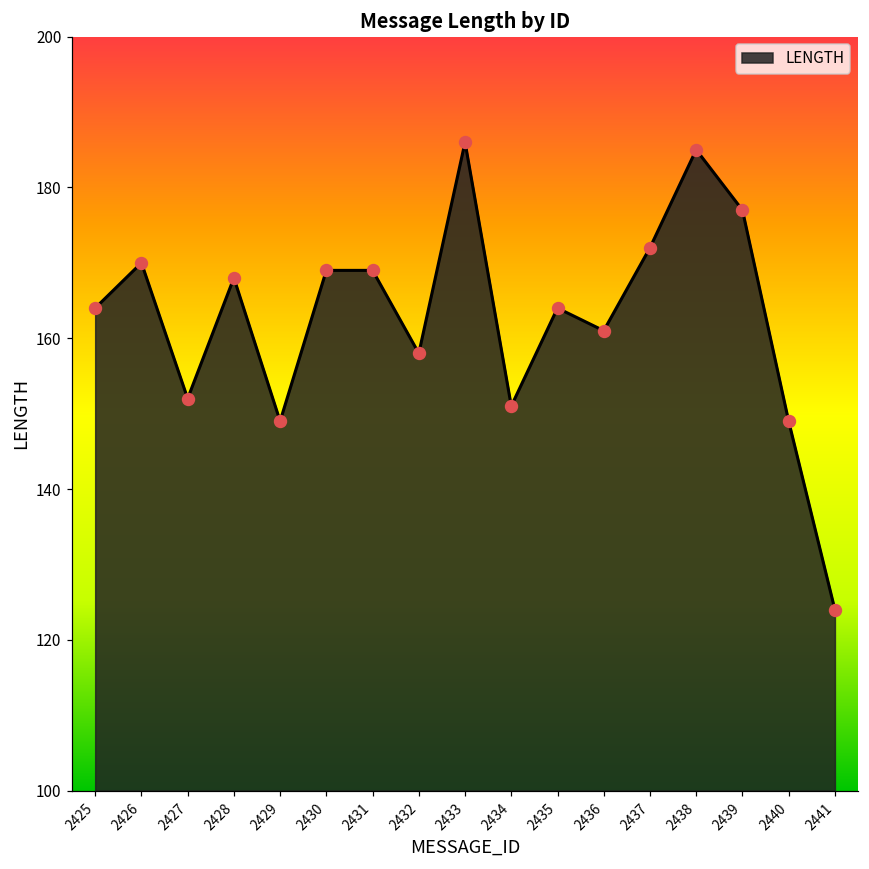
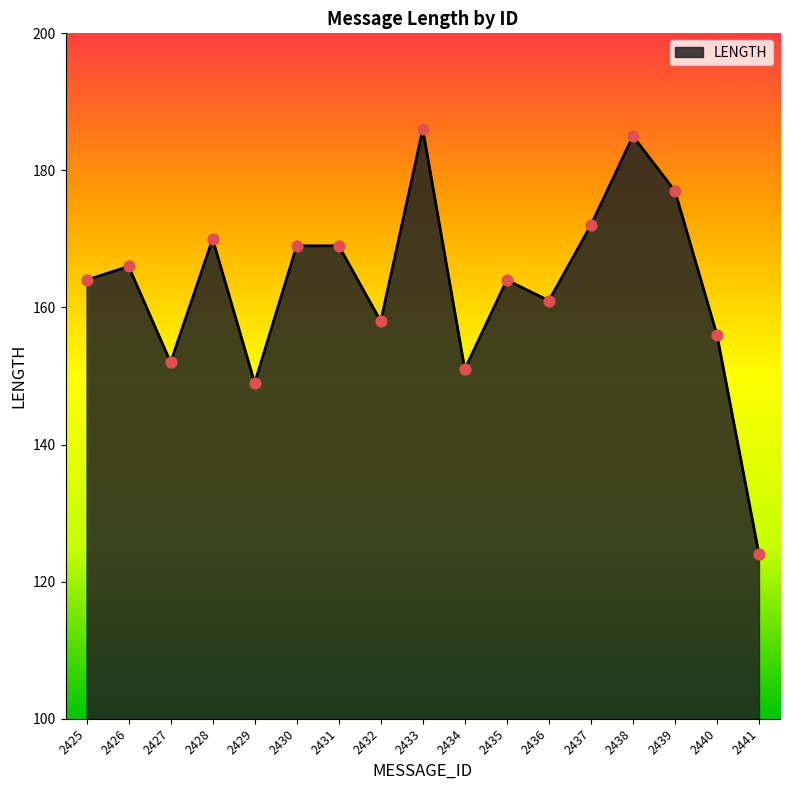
2426: 170 -> 166
2428: 168 -> 170
2440: 149 -> 156
